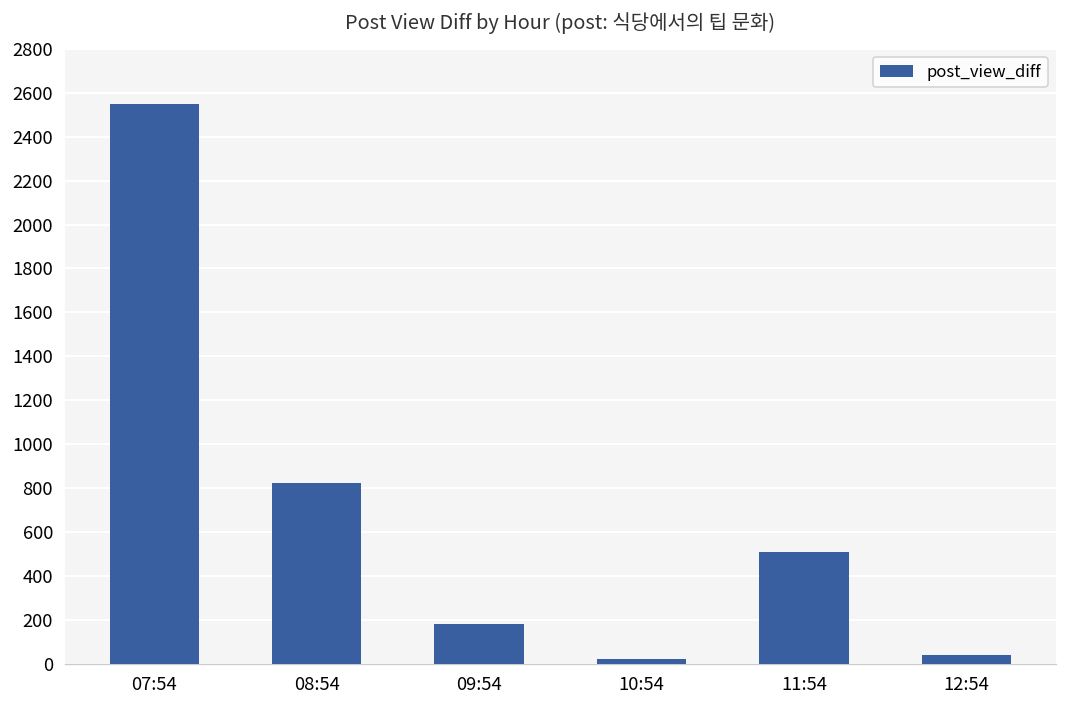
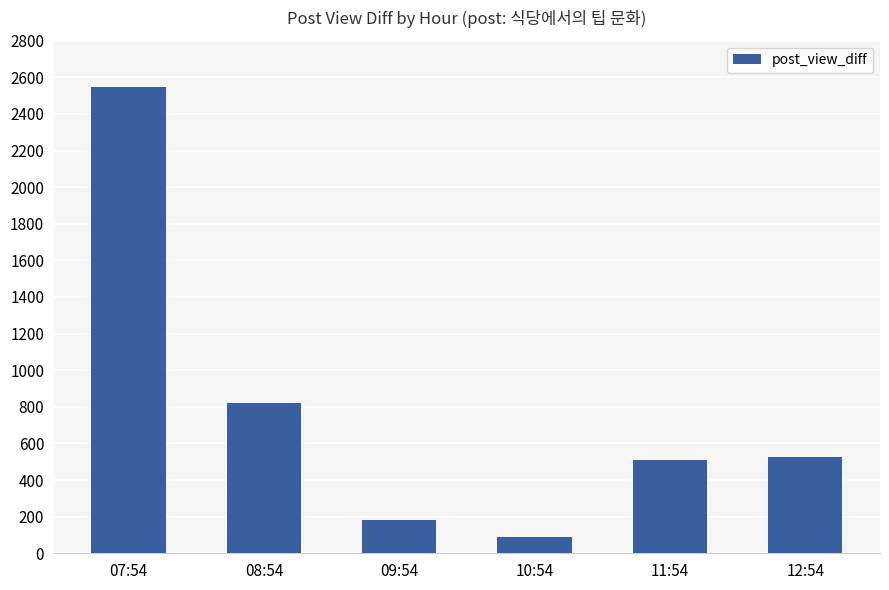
10:54: 20 -> 90
12:54: 40 -> 530
